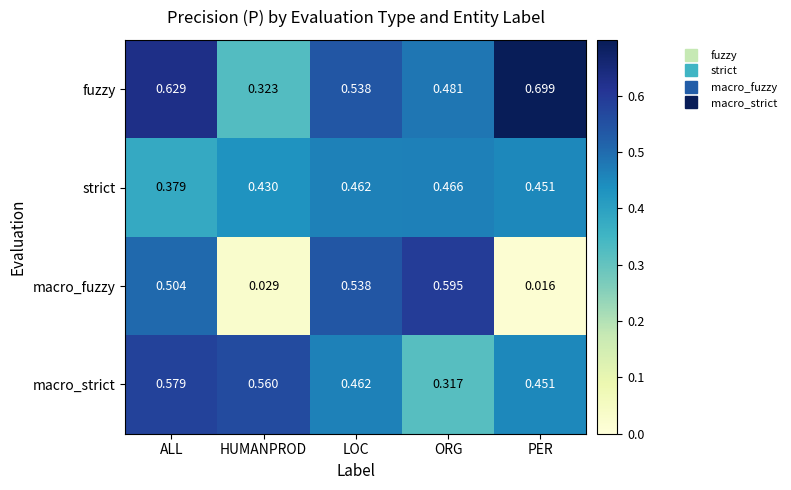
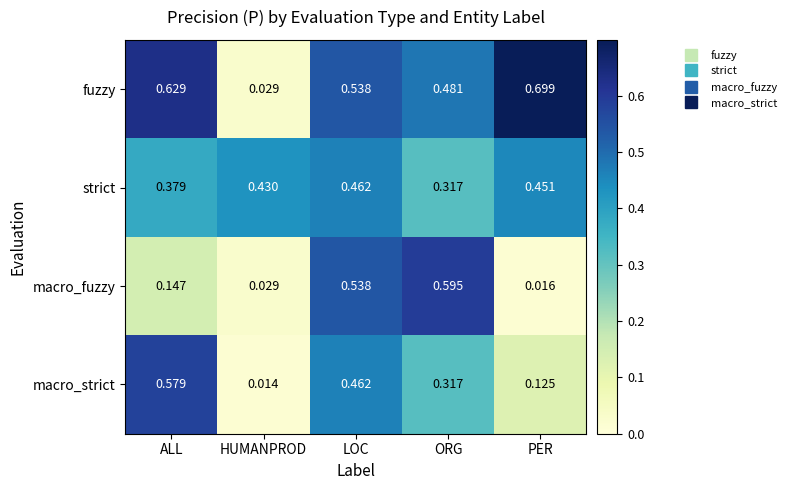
fuzzy, HUMANPROD: 0.323 -> 0.029
strict, ORG: 0.466 -> 0.317
macro_fuzzy, ALL: 0.504 -> 0.147
macro_strict, HUMANPROD: 0.560 -> 0.014
macro_strict, PER: 0.451 -> 0.125
